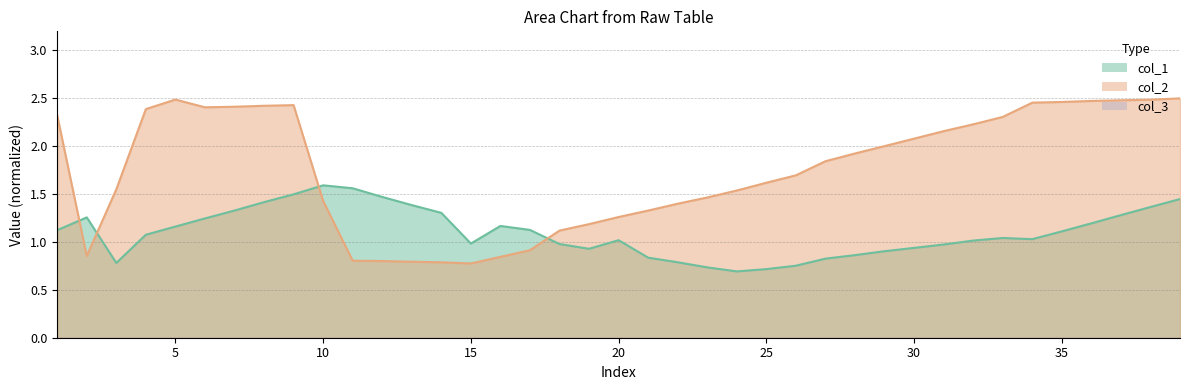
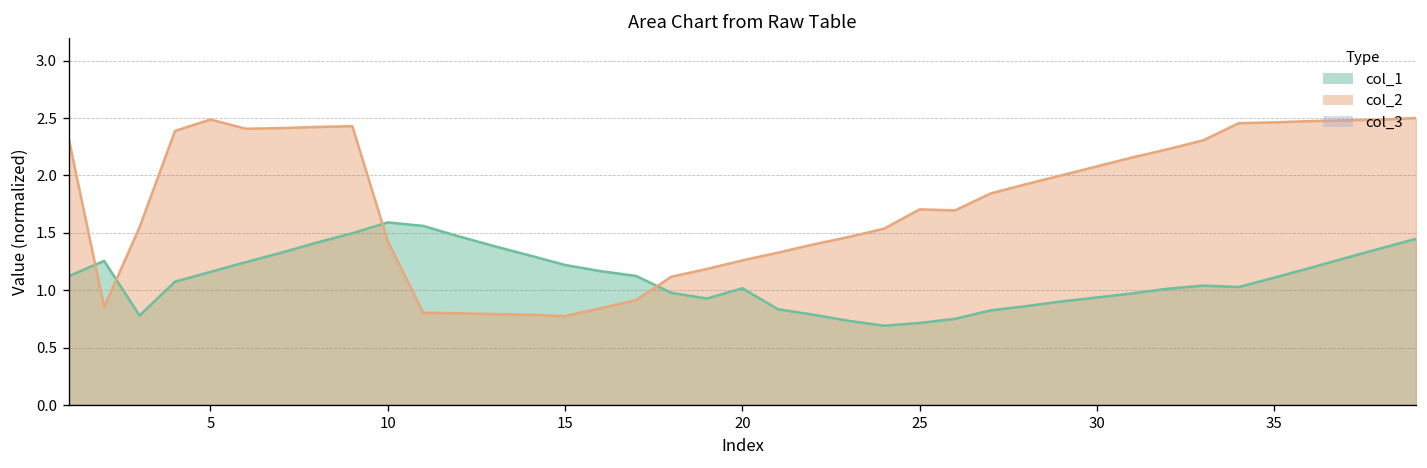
col_1, 15: 1.0 -> 1.2
col_2, 25: 1.6 -> 1.7
